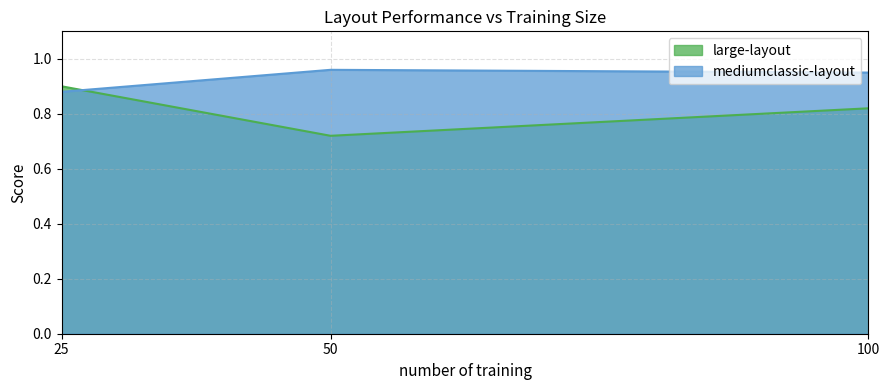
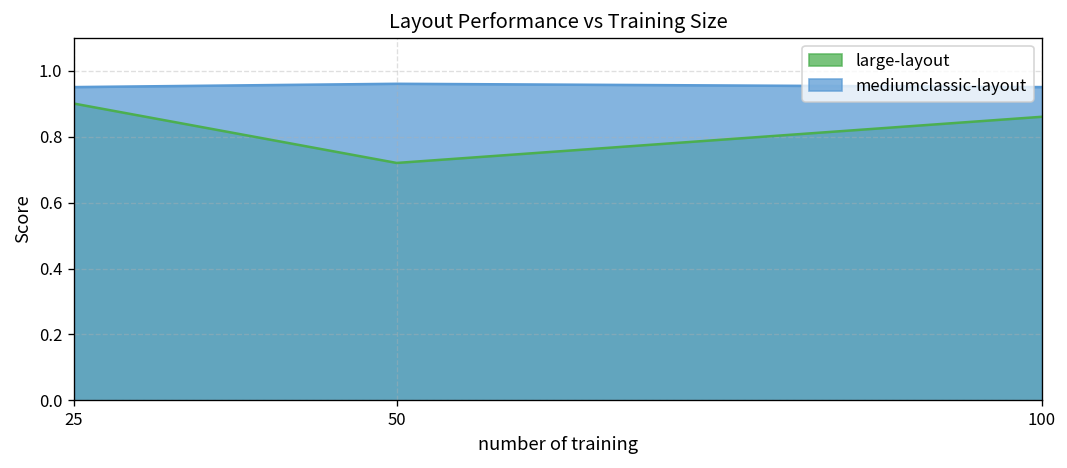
mediumclassic-layout, 25: 0.88 -> 0.95
large-layout, 100: 0.82 -> 0.86
